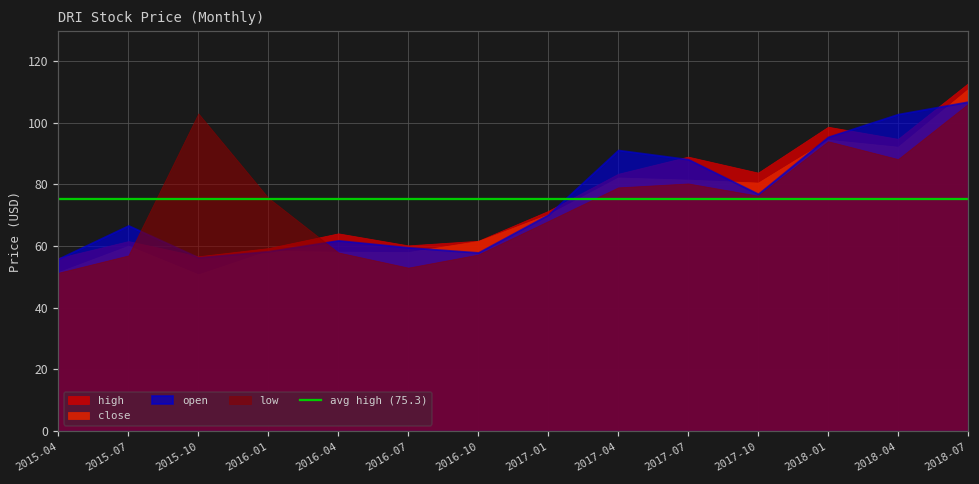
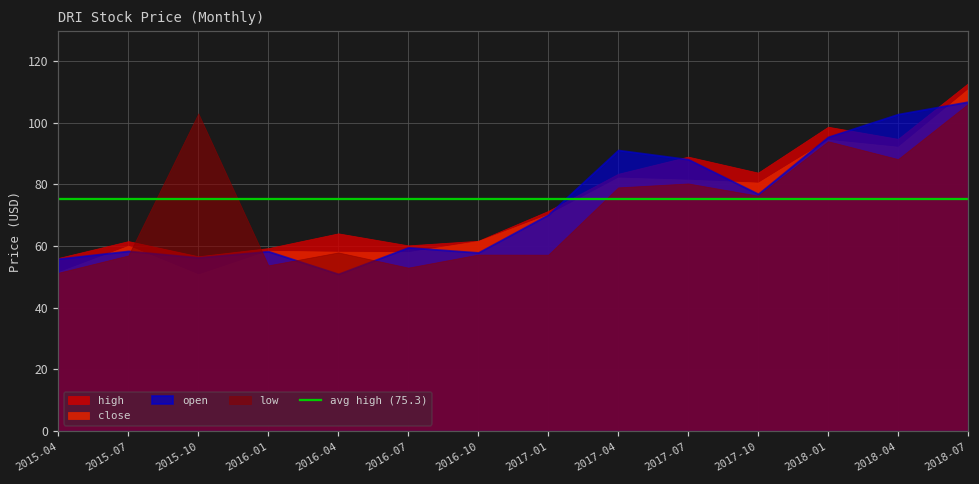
open, 2015-07: 67 -> 58
low, 2016-01: 76 -> 54
open, 2016-04: 62 -> 51
low, 2017-01: 68 -> 57
